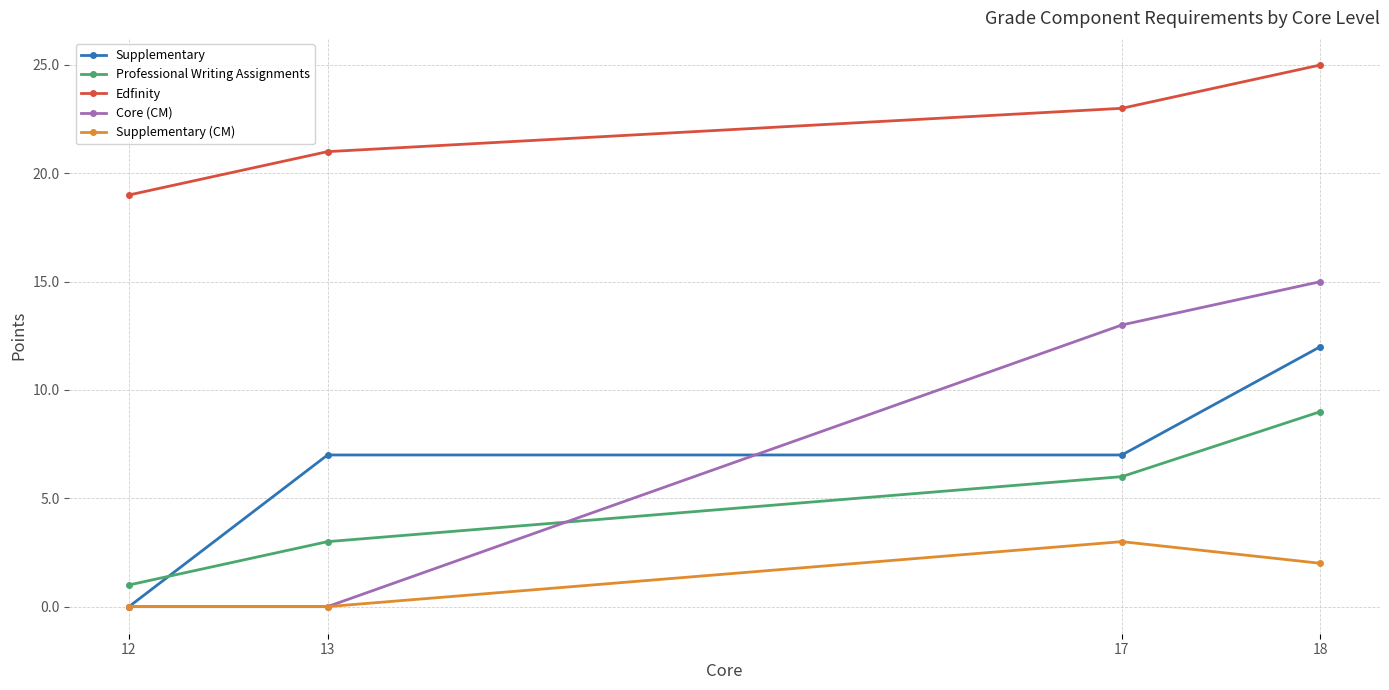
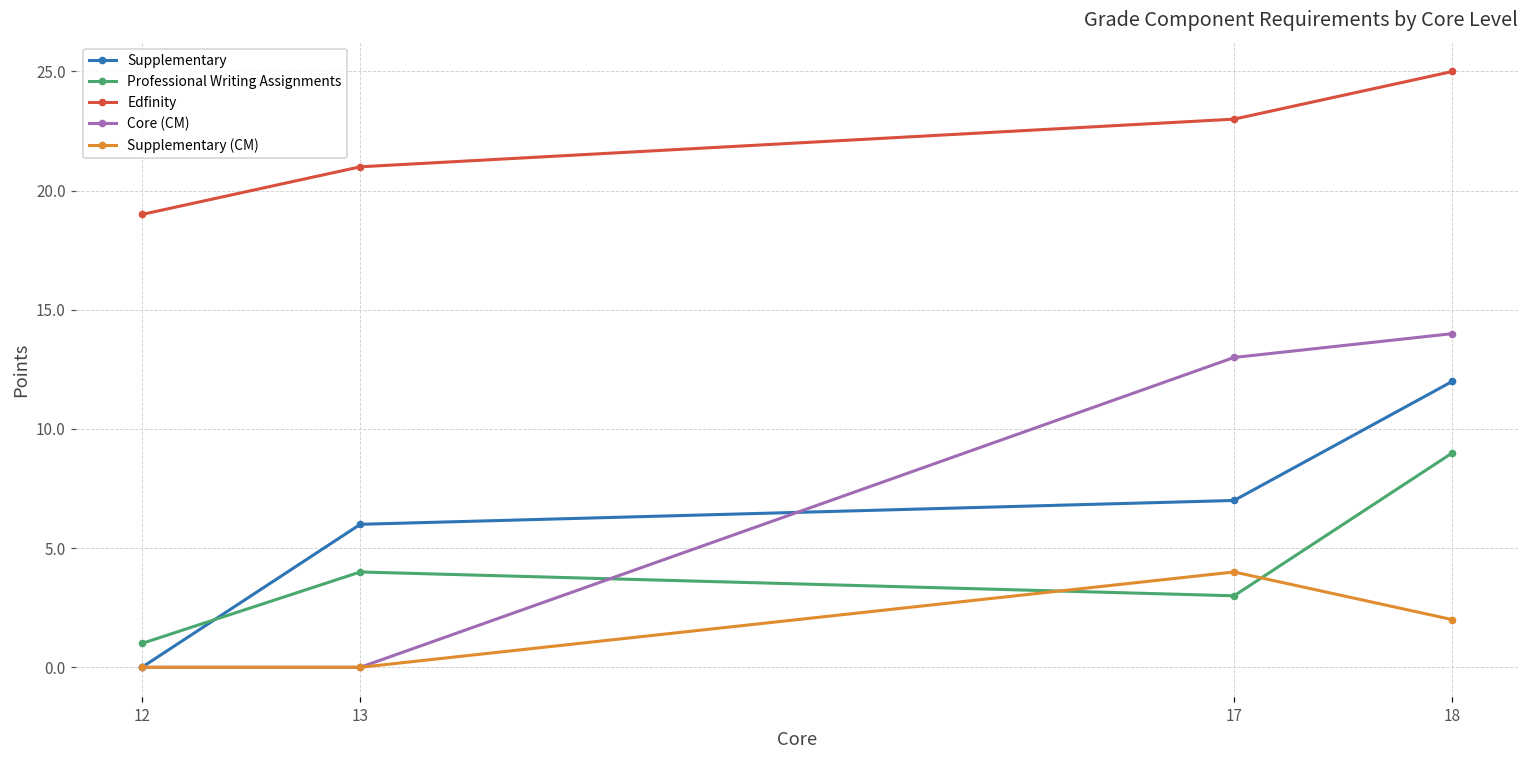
Supplementary, 13: 7 -> 6
Professional Writing Assignments, 13: 3 -> 4
Professional Writing Assignments, 17: 6 -> 3
Supplementary (CM), 17: 3 -> 4
Core (CM), 18: 15 -> 14
